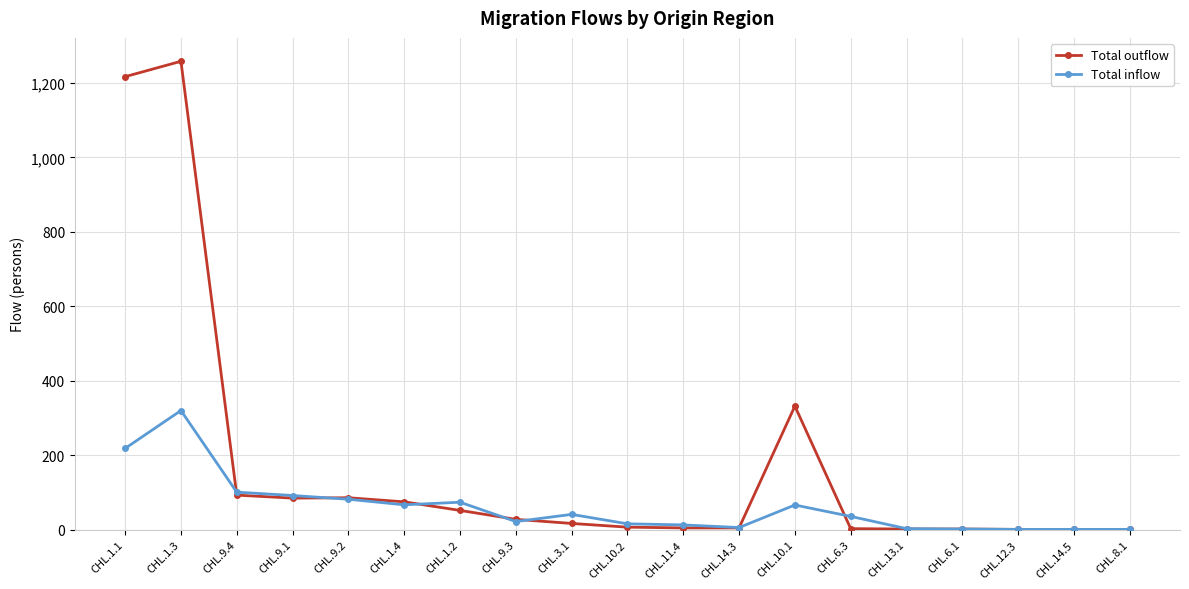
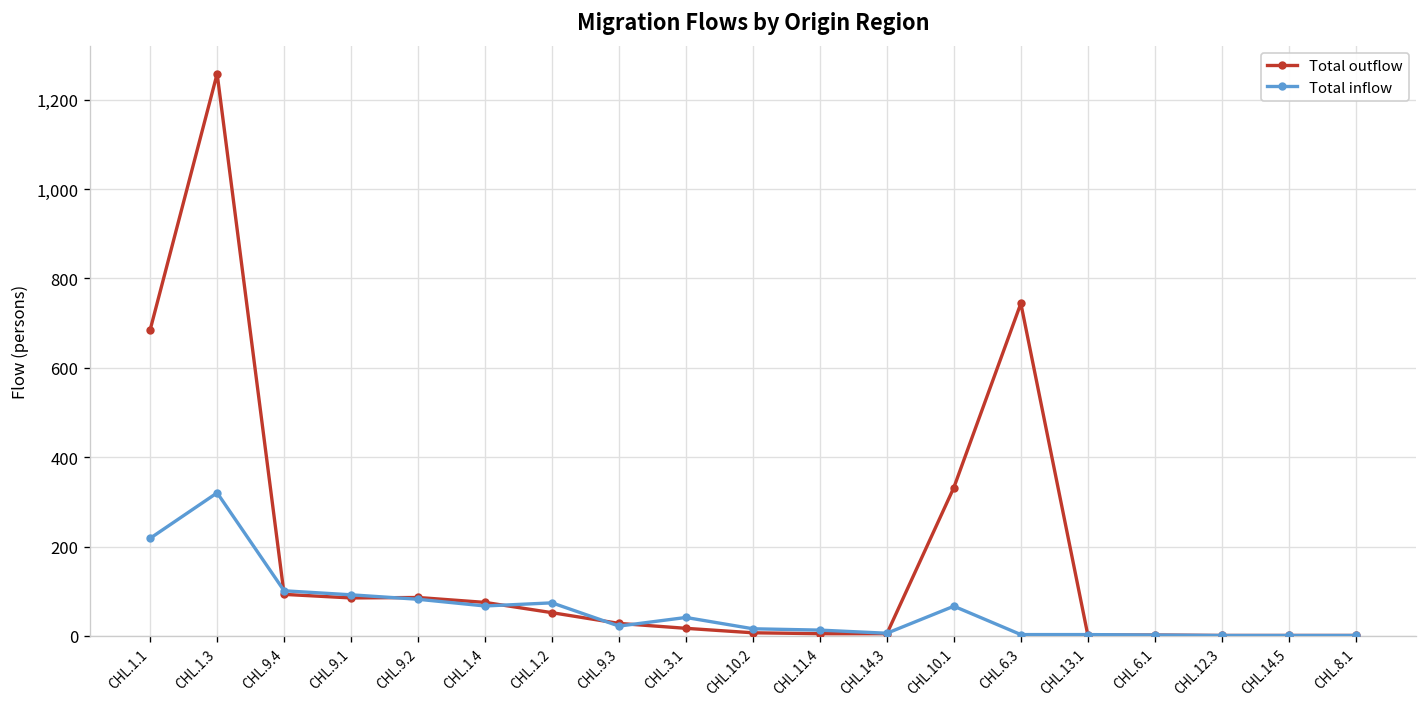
Total outflow, CHL.1.1: 1,220 -> 690
Total outflow, CHL.6.3: 0 -> 740
Total inflow, CHL.6.3: 40 -> 0
